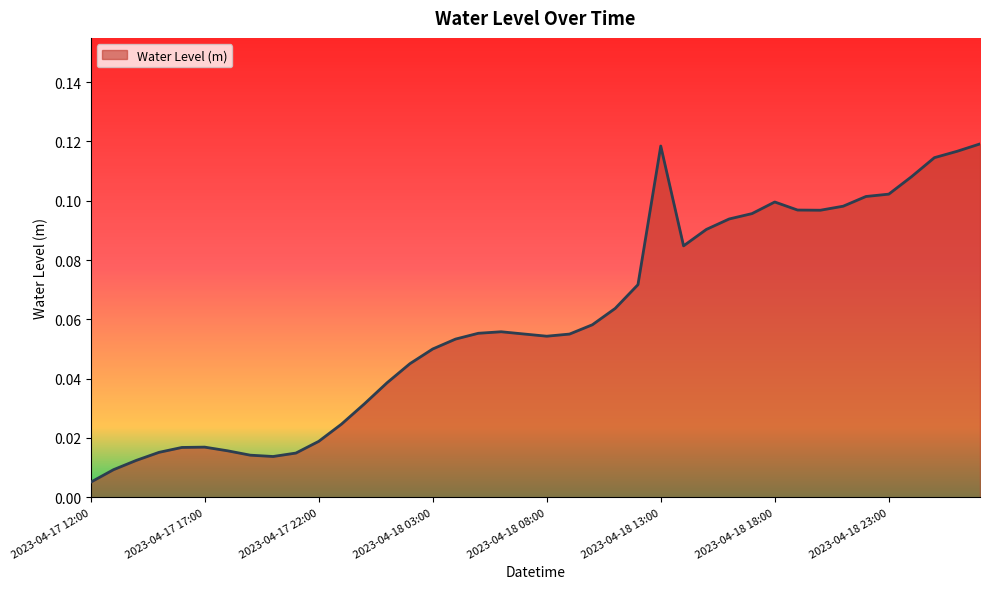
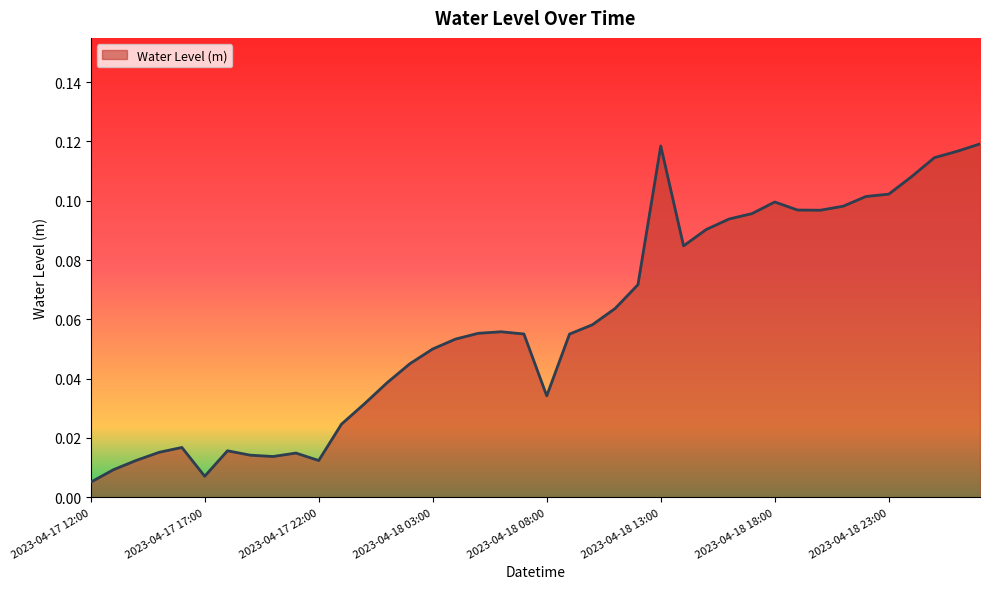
2023-04-17 17:00: 0.017 -> 0.007
2023-04-17 22:00: 0.019 -> 0.012
2023-04-18 08:00: 0.054 -> 0.034
